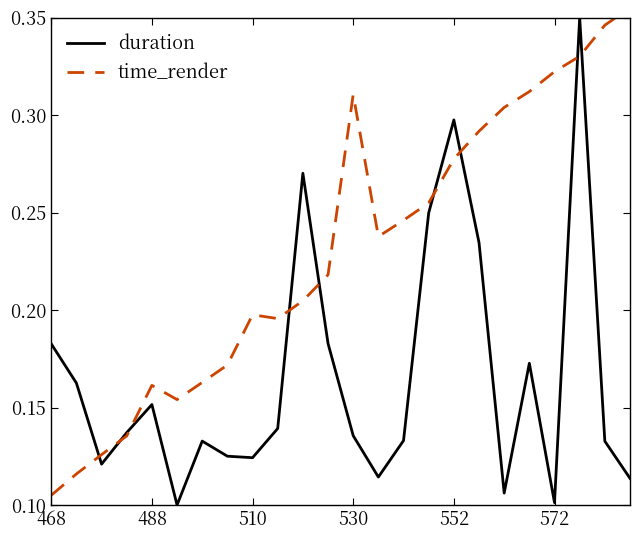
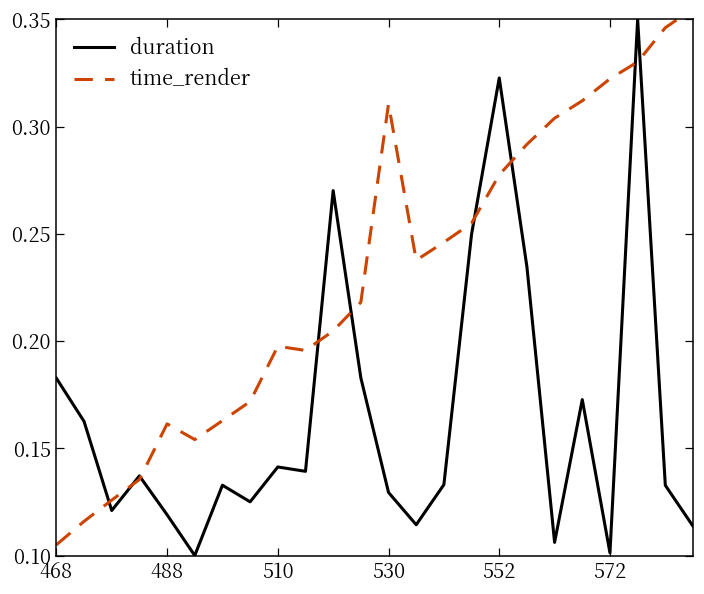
duration, 488: 0.152 -> 0.119
duration, 510: 0.124 -> 0.141
duration, 530: 0.136 -> 0.129
duration, 552: 0.297 -> 0.323
